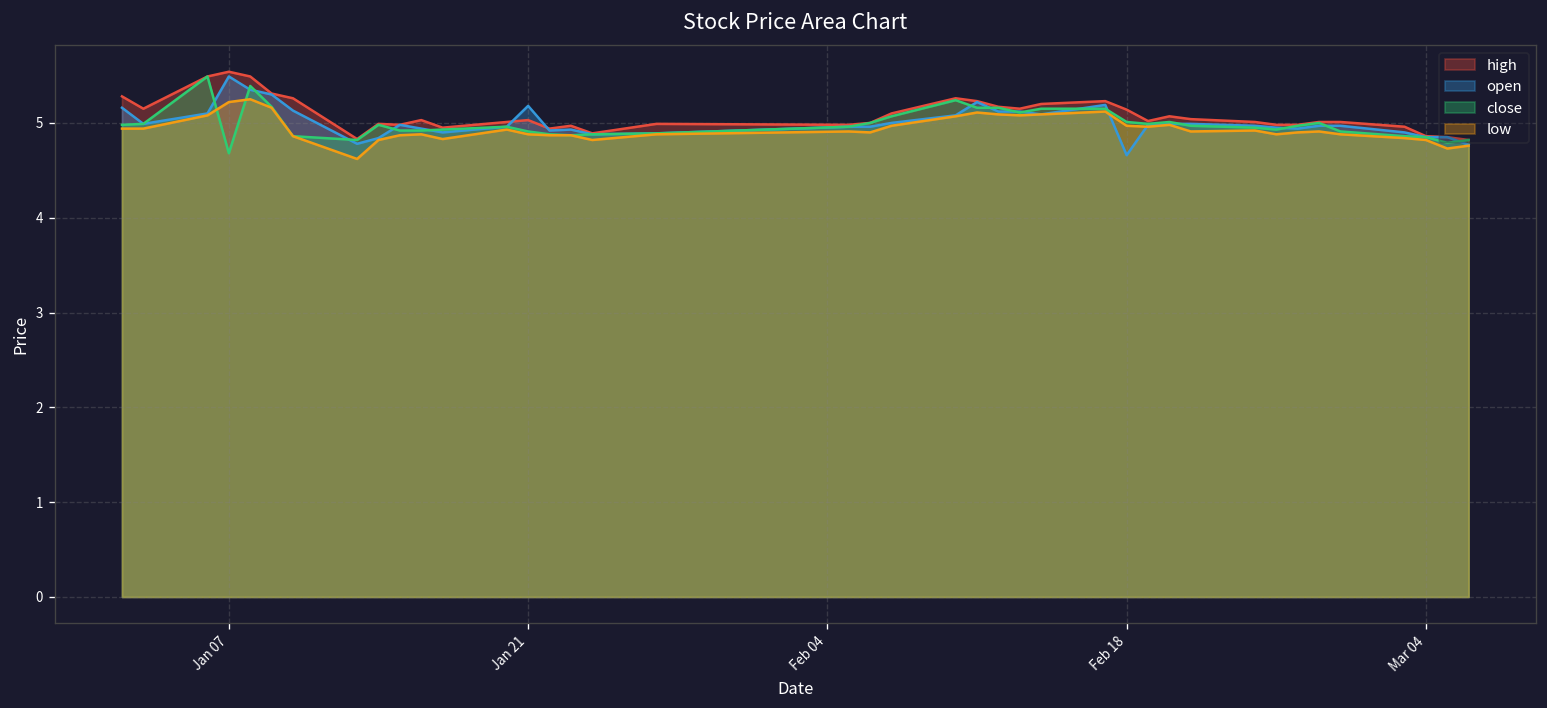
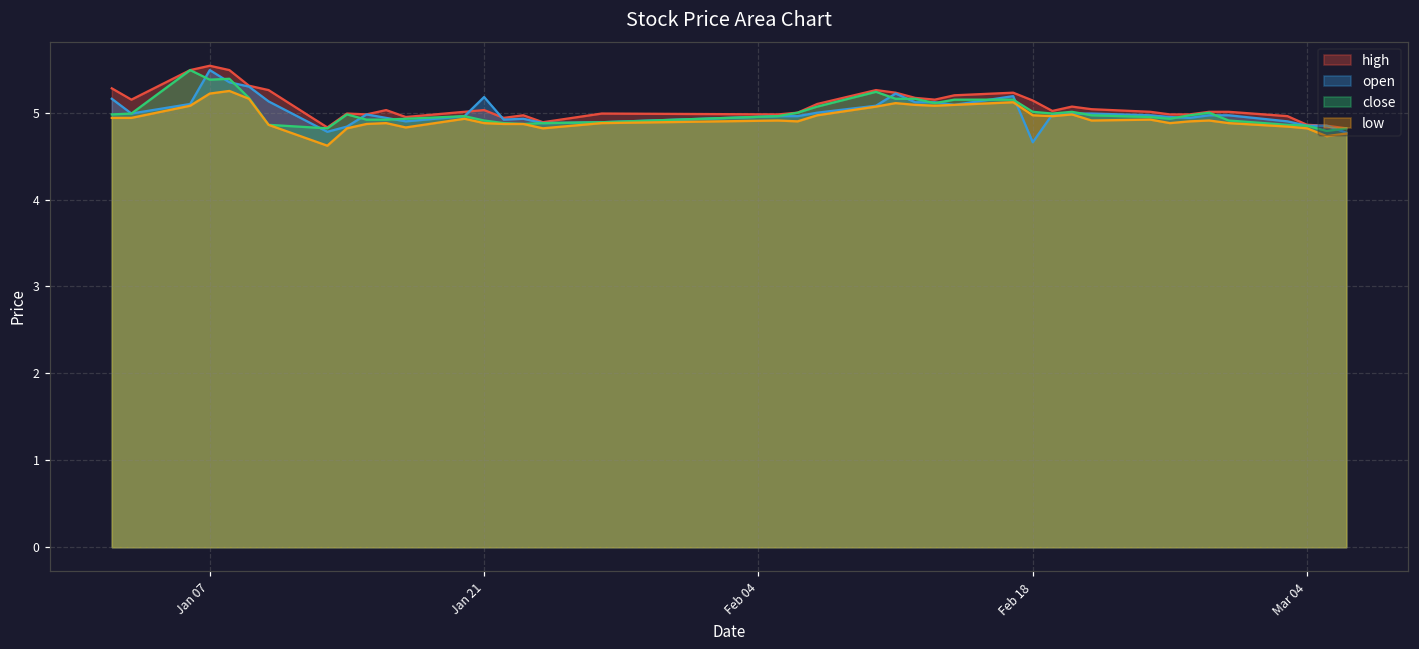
close, Jan 07: 4.7 -> 5.4
